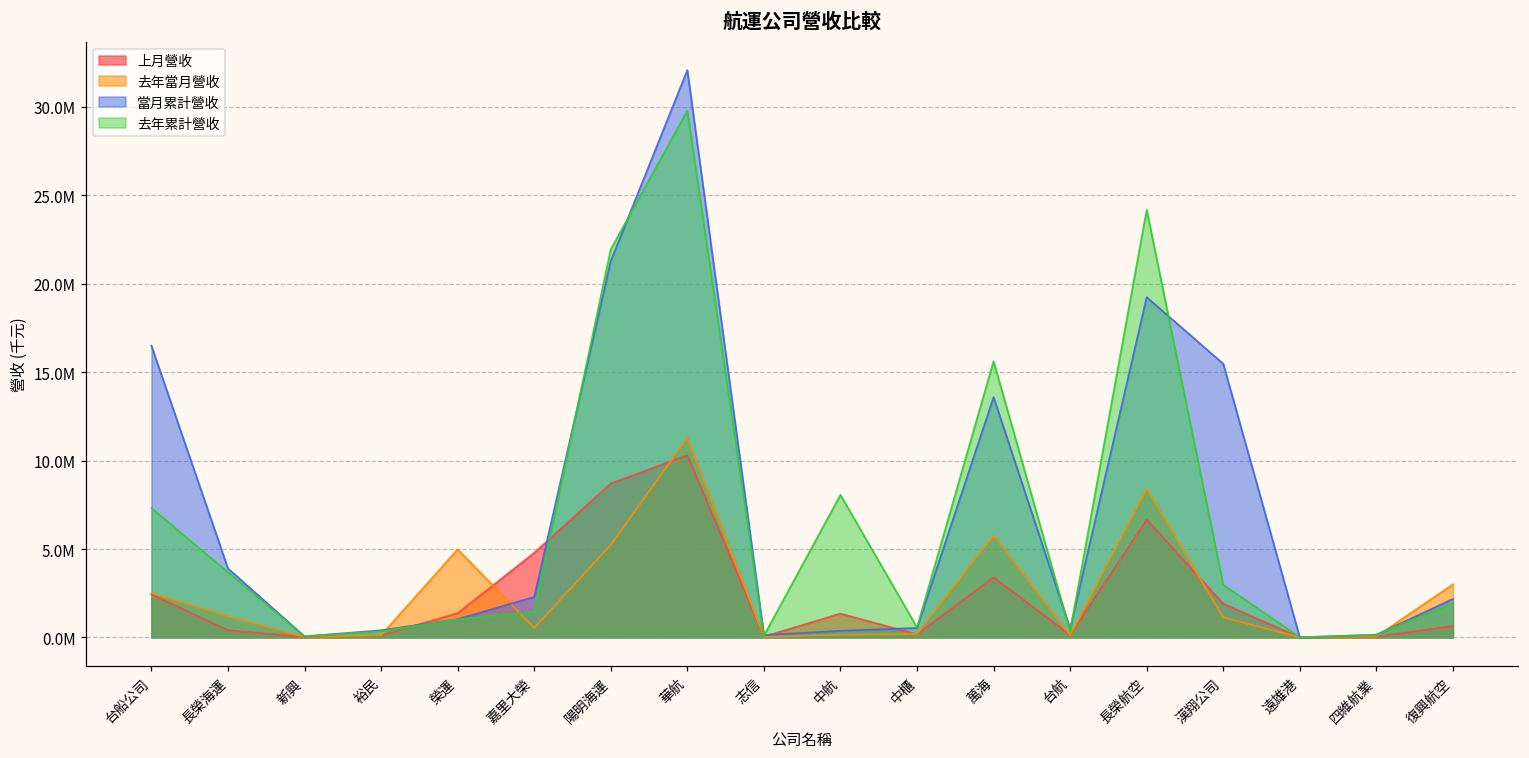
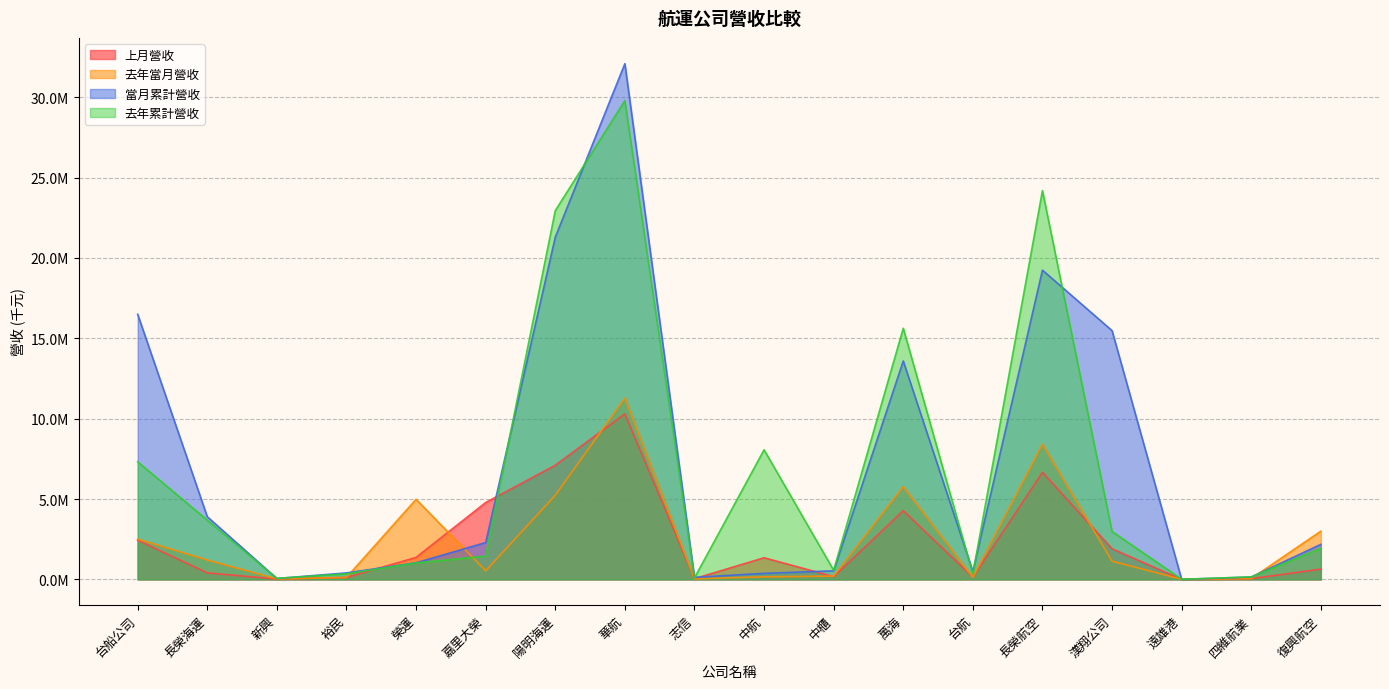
上月營收, 陽明海運: 8700000 -> 7100000
去年累計營收, 陽明海運: 22000000 -> 22900000
上月營收, 萬海: 3400000 -> 4300000
